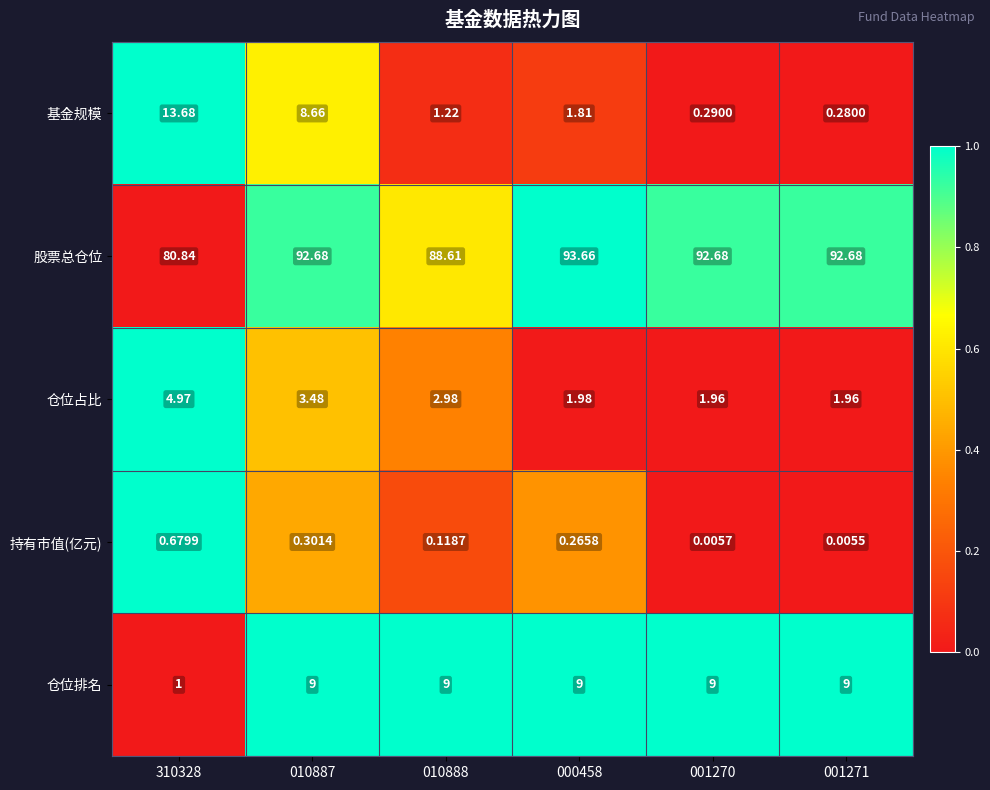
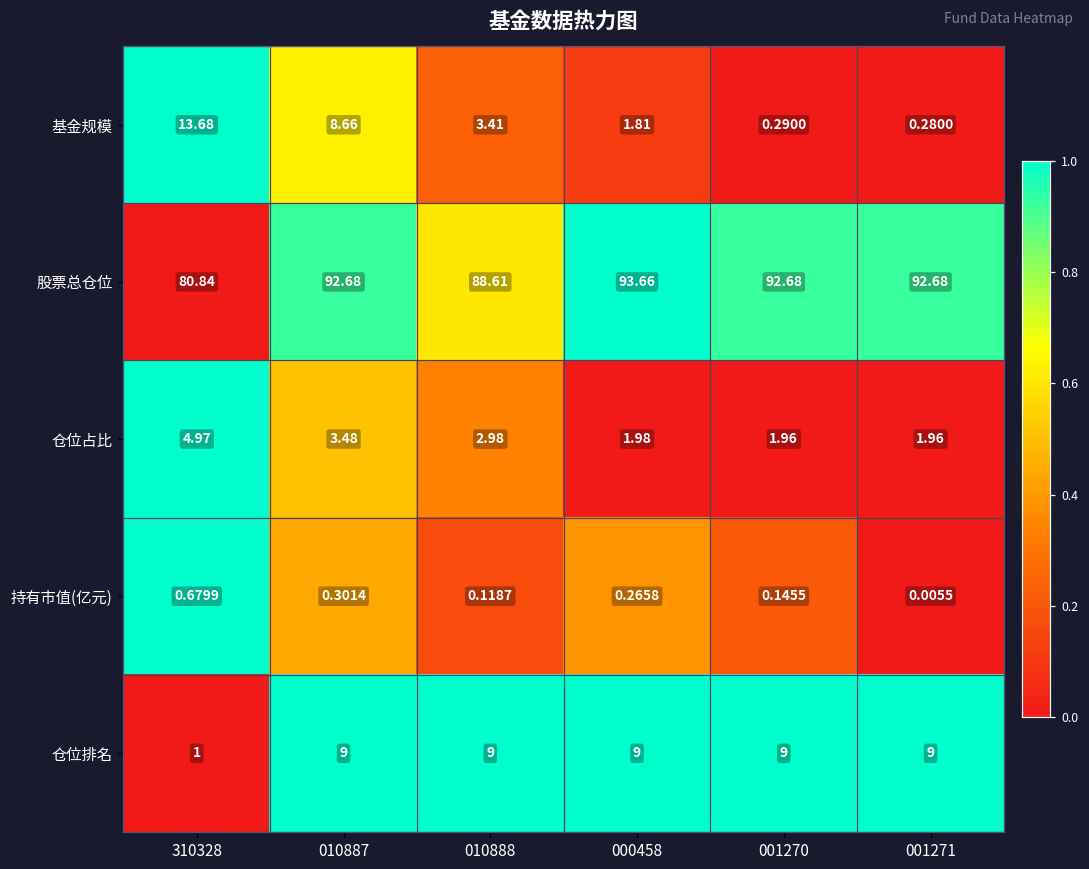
基金规模, 010888: 1.22 -> 3.41
持有市值(亿元), 001270: 0.0057 -> 0.1455
